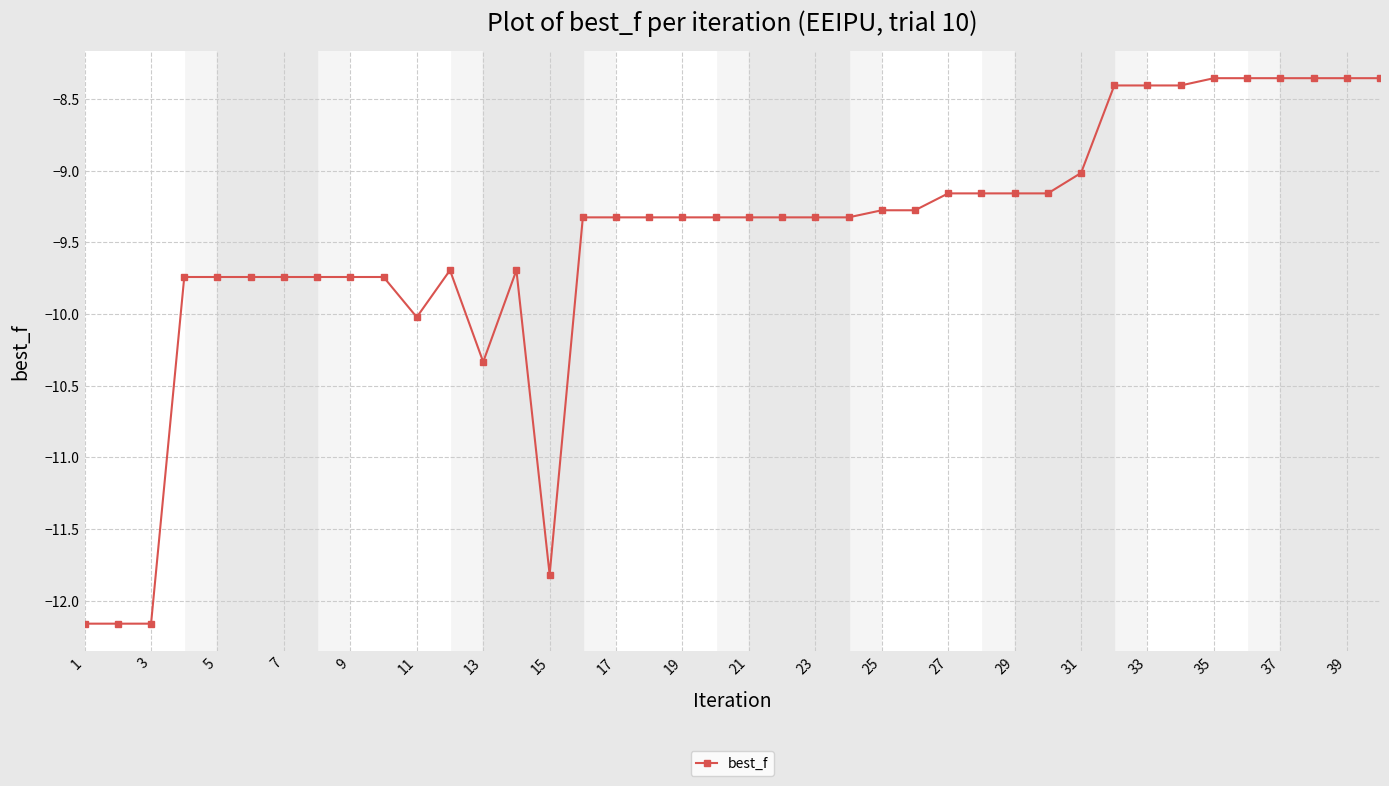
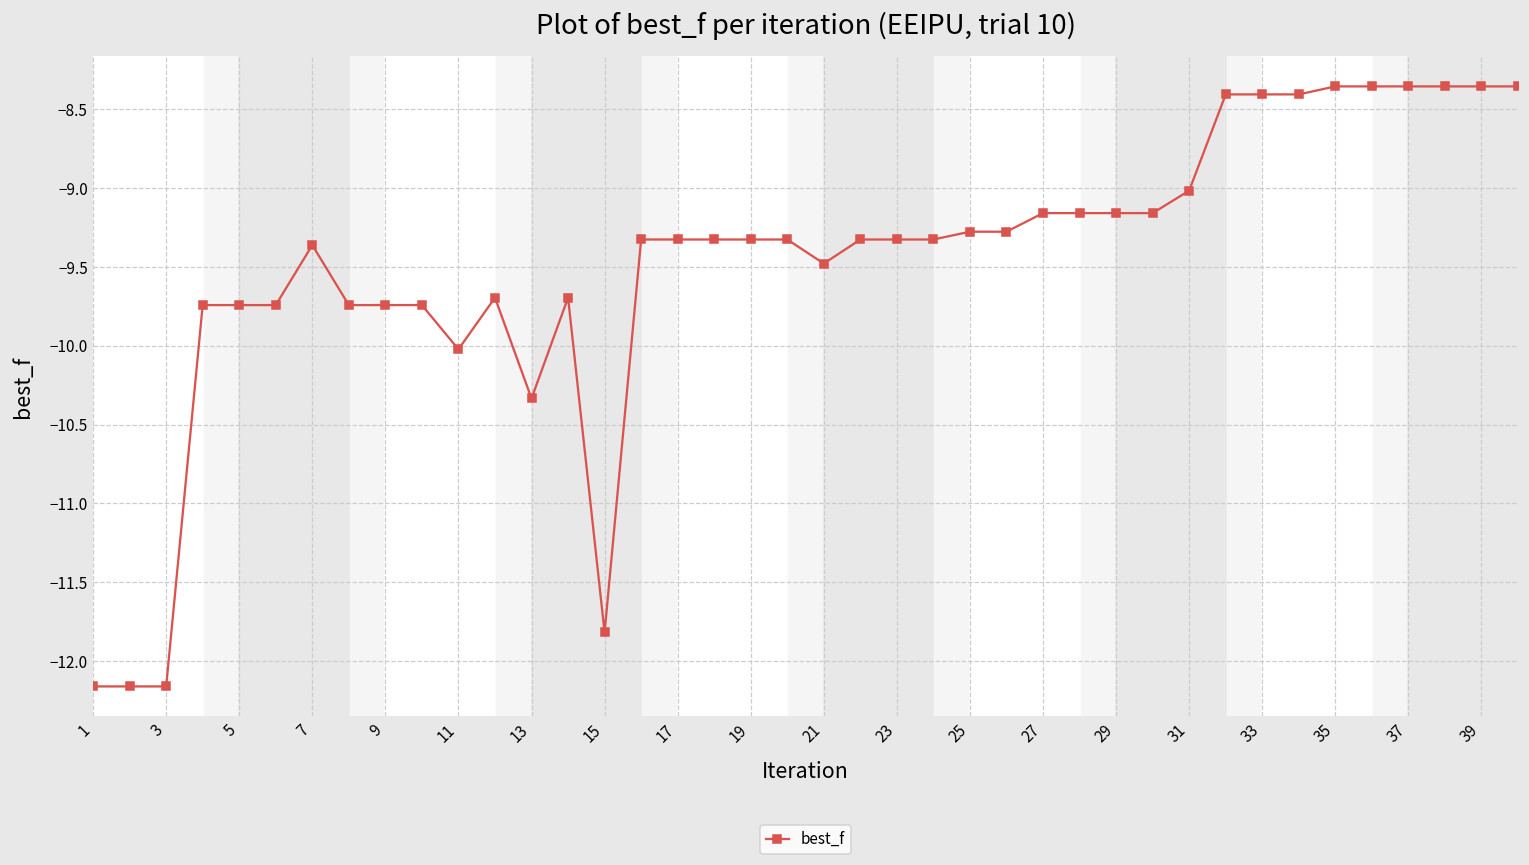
7: -9.74 -> -9.36
21: -9.33 -> -9.48
